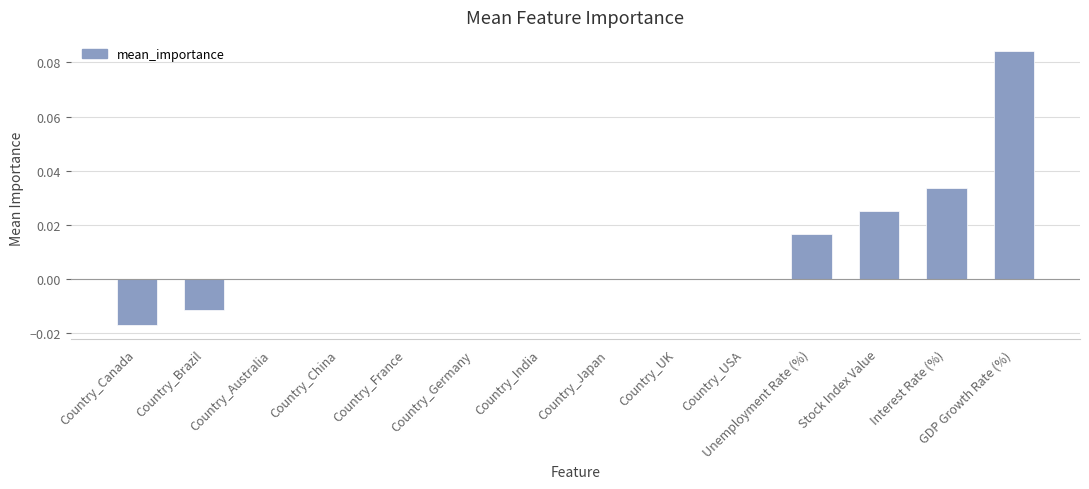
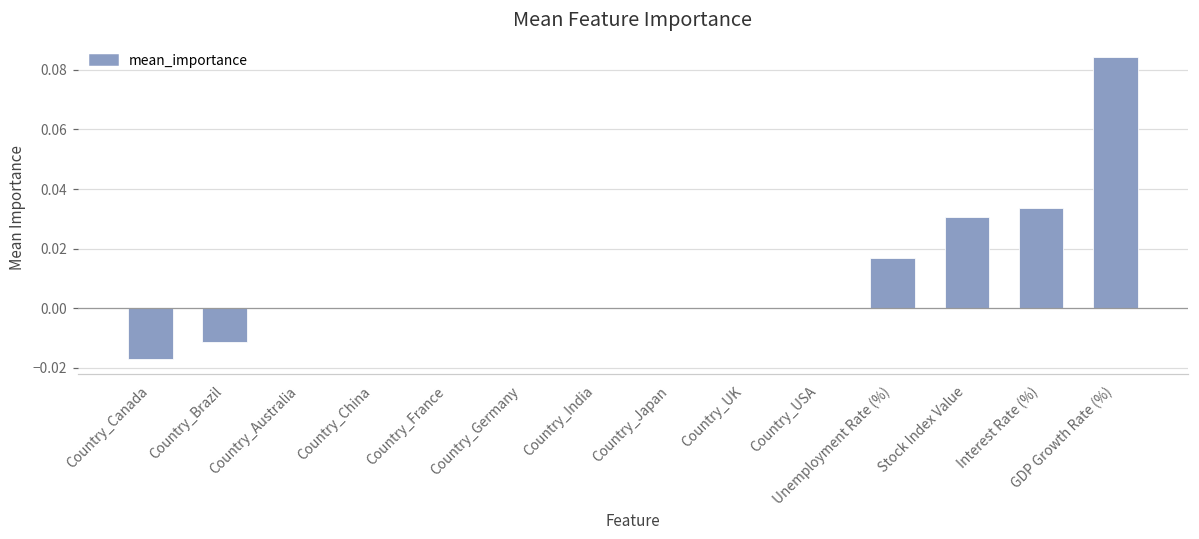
Stock Index Value: 0.025 -> 0.031
